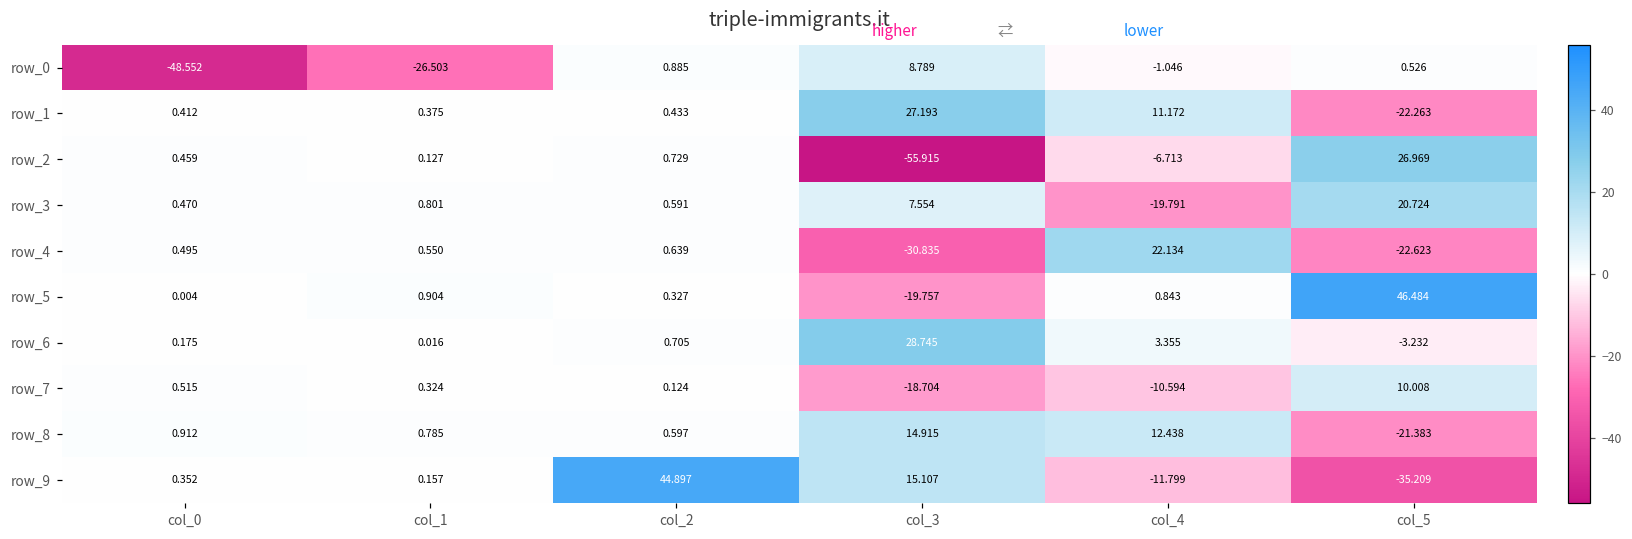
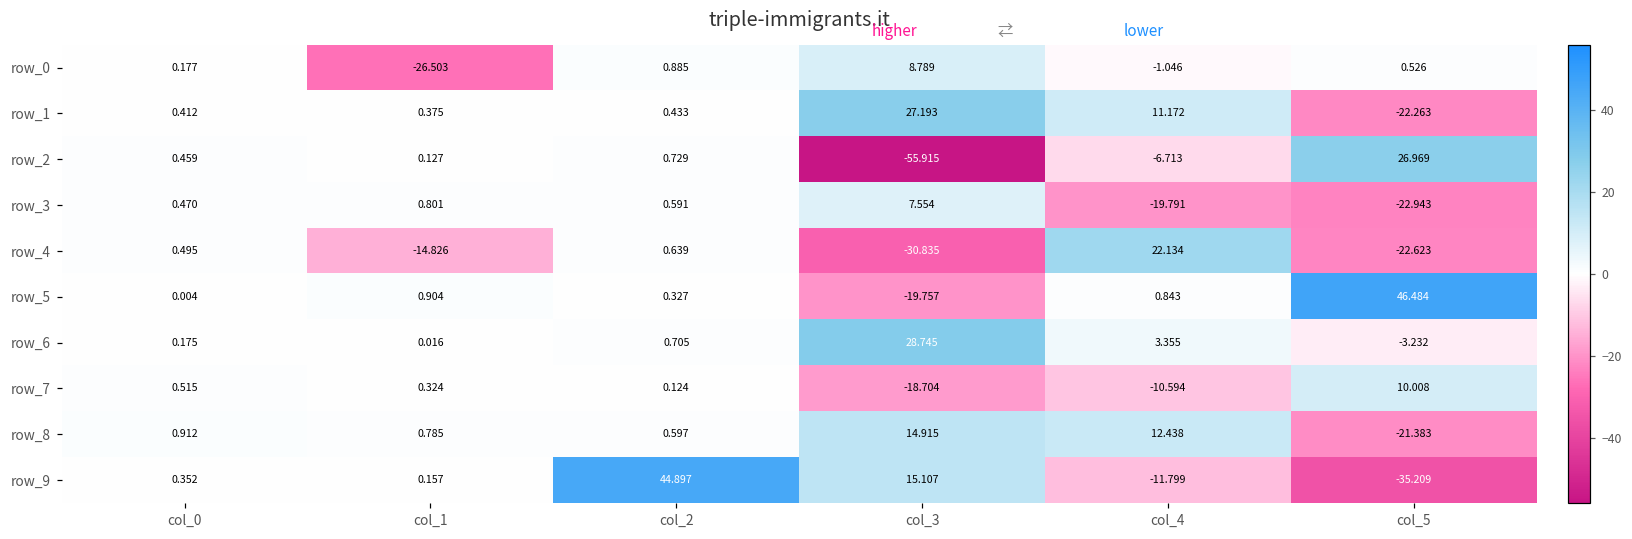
row_0, col_0: -48.552 -> 0.177
row_3, col_5: 20.724 -> -22.943
row_4, col_1: 0.550 -> -14.826
